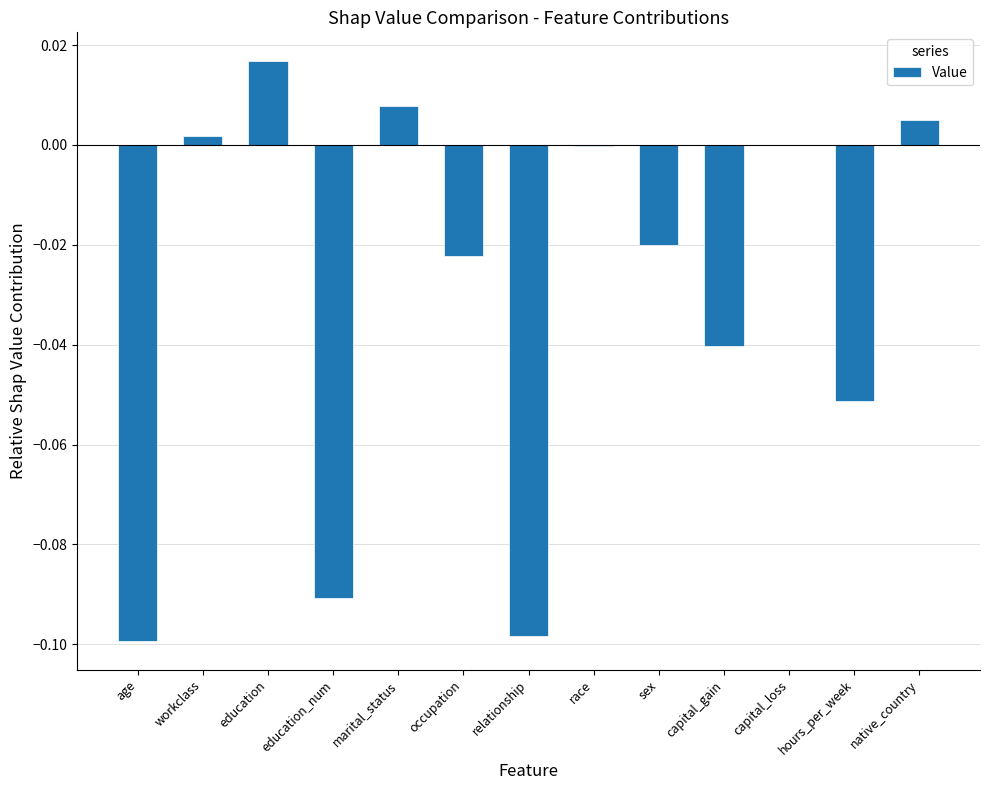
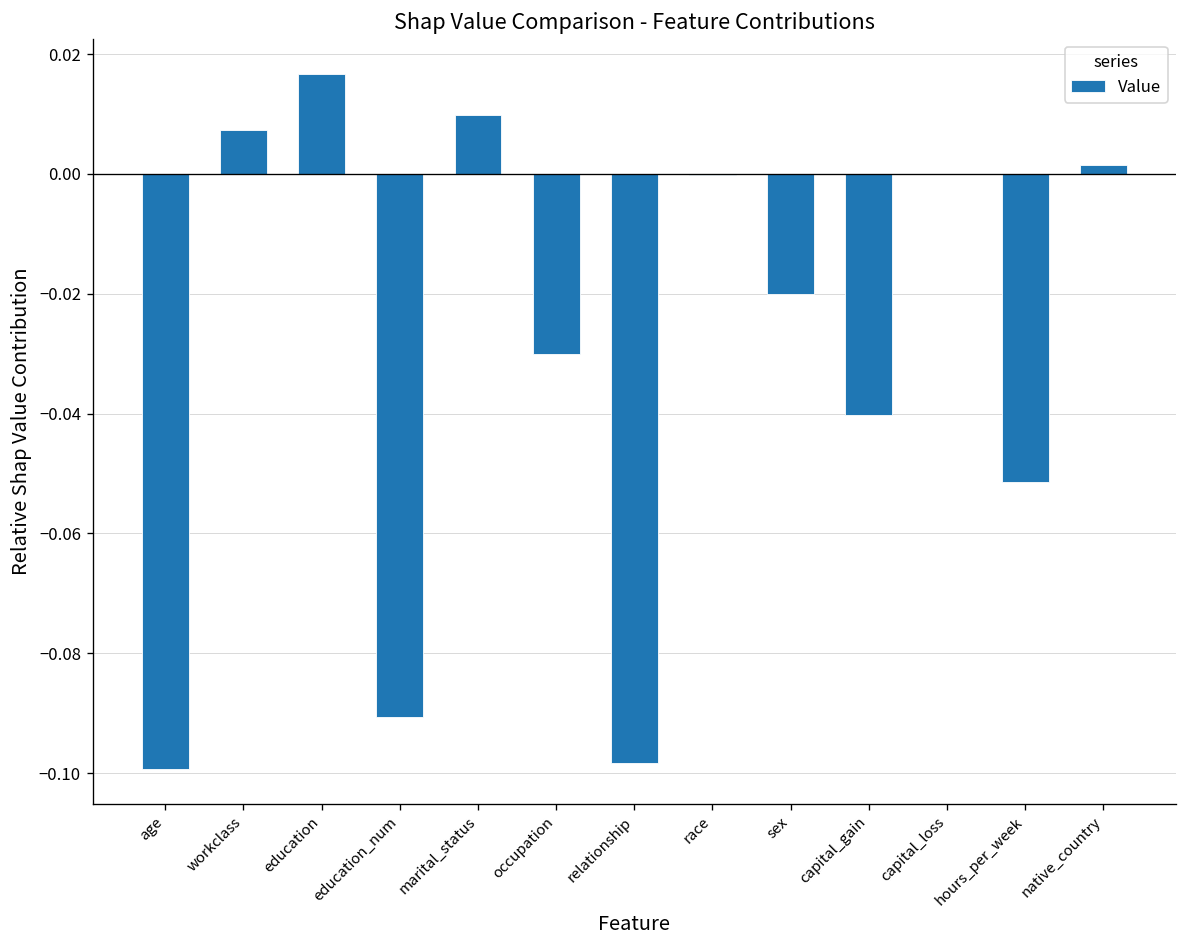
workclass: 0.002 -> 0.007
marital_status: 0.008 -> 0.010
occupation: -0.022 -> -0.030
native_country: 0.005 -> 0.001
